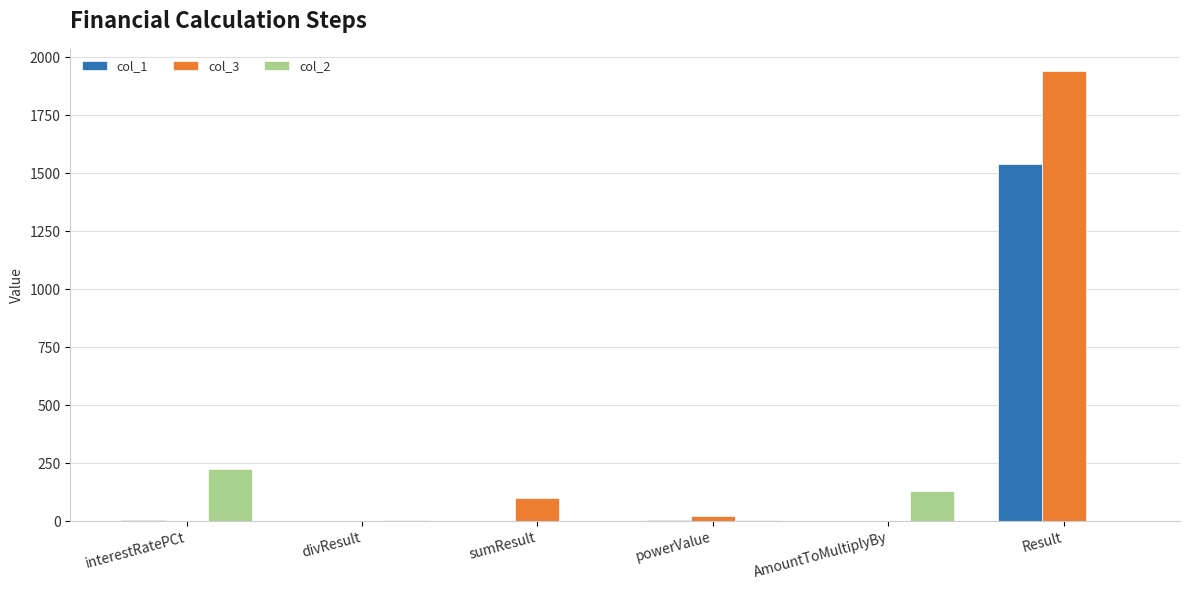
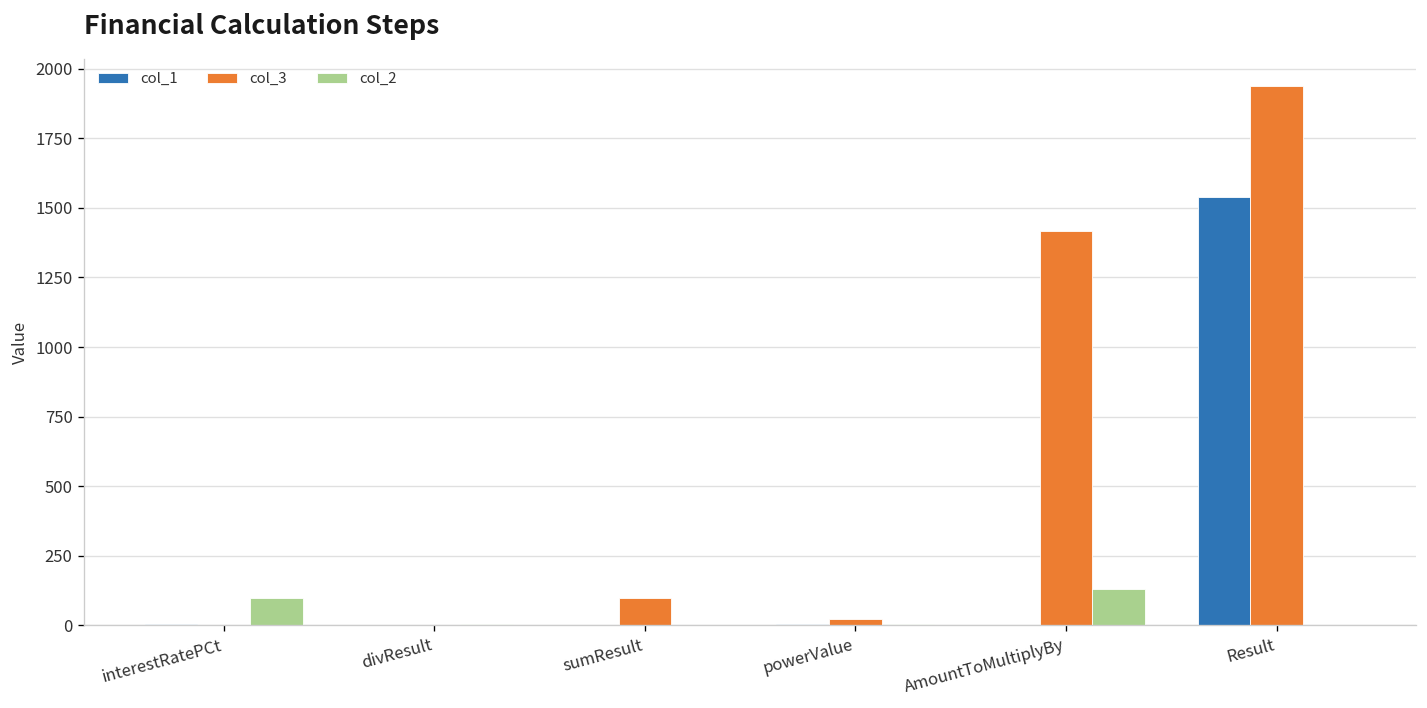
col_2, interestRatePCt: 230 -> 100
col_3, AmountToMultiplyBy: 0 -> 1420
